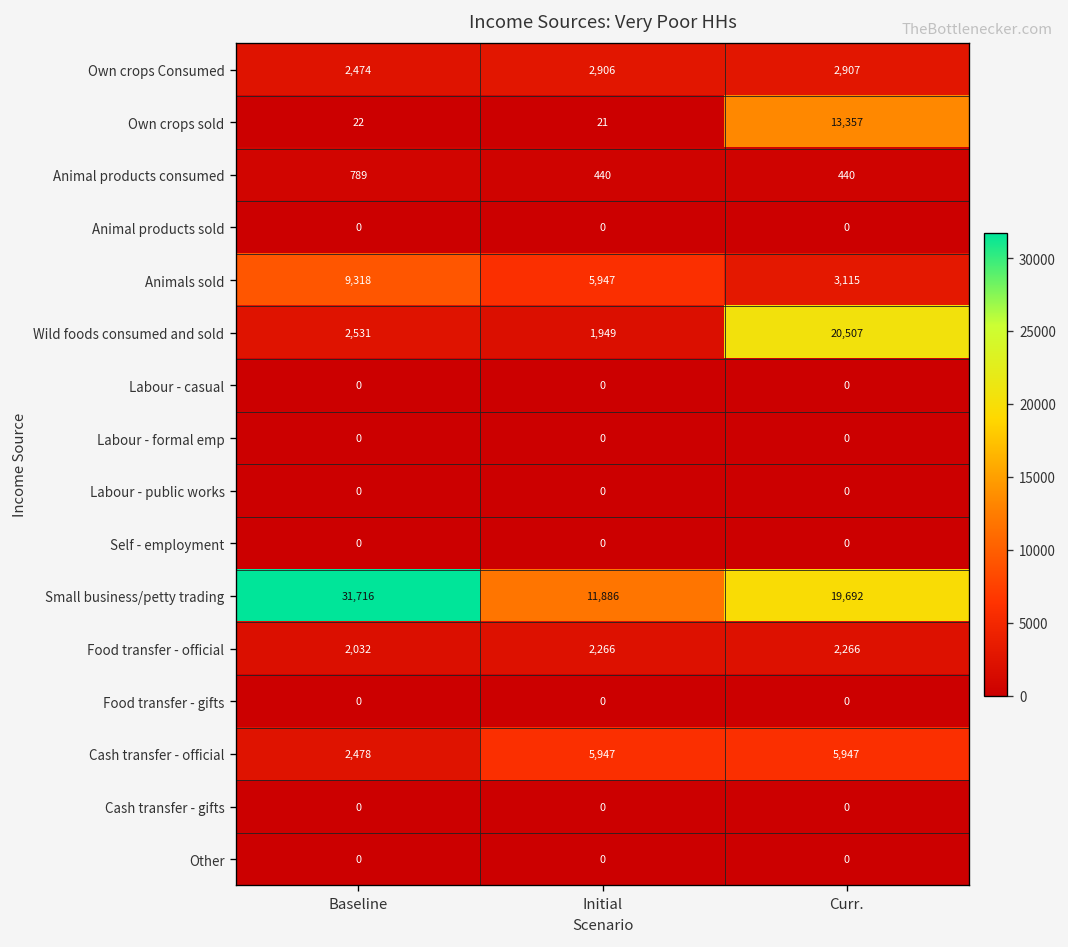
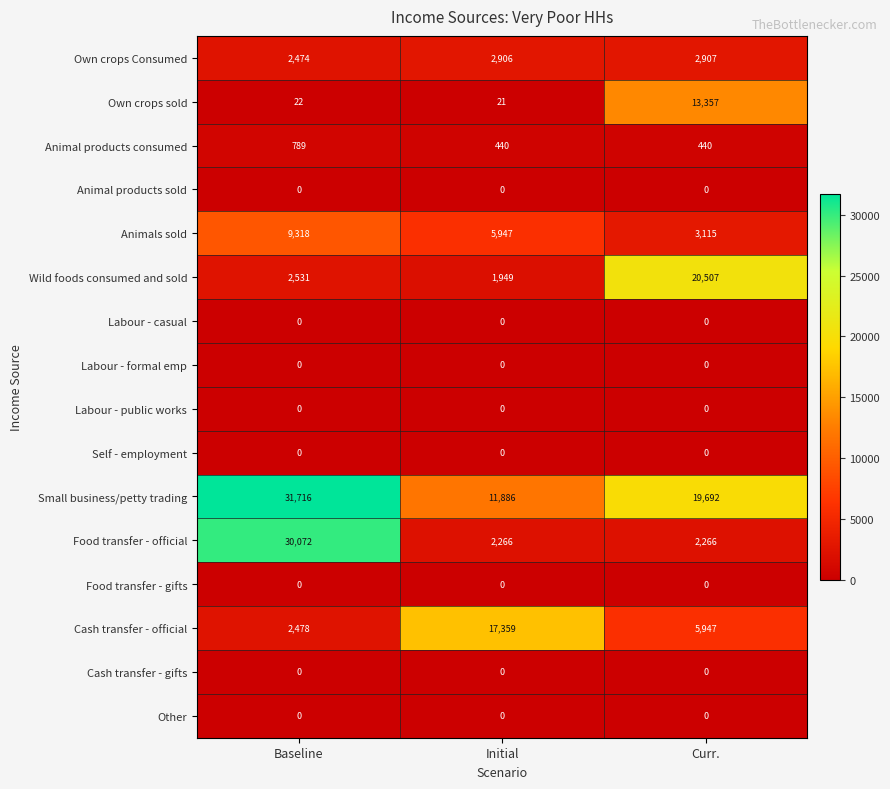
Food transfer - official, Baseline: 2,032 -> 30,072
Cash transfer - official, Initial: 5,947 -> 17,359
